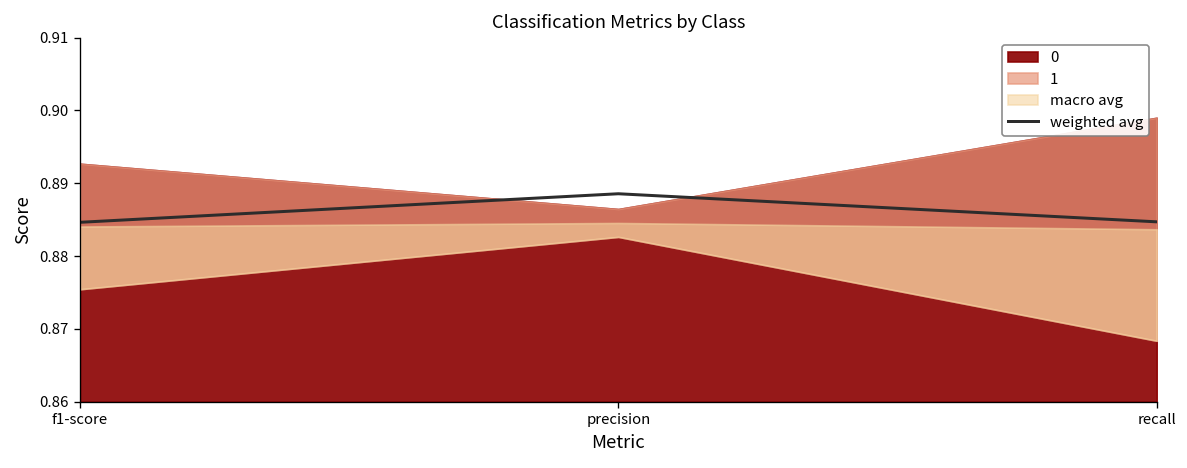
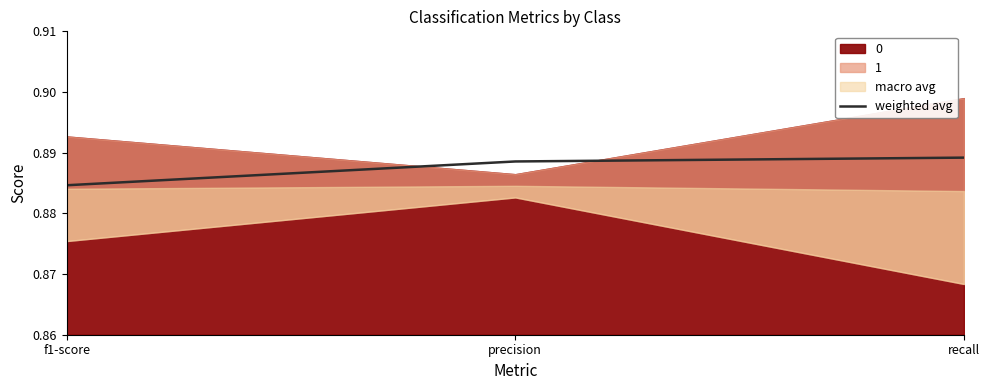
weighted avg, recall: 0.885 -> 0.889
